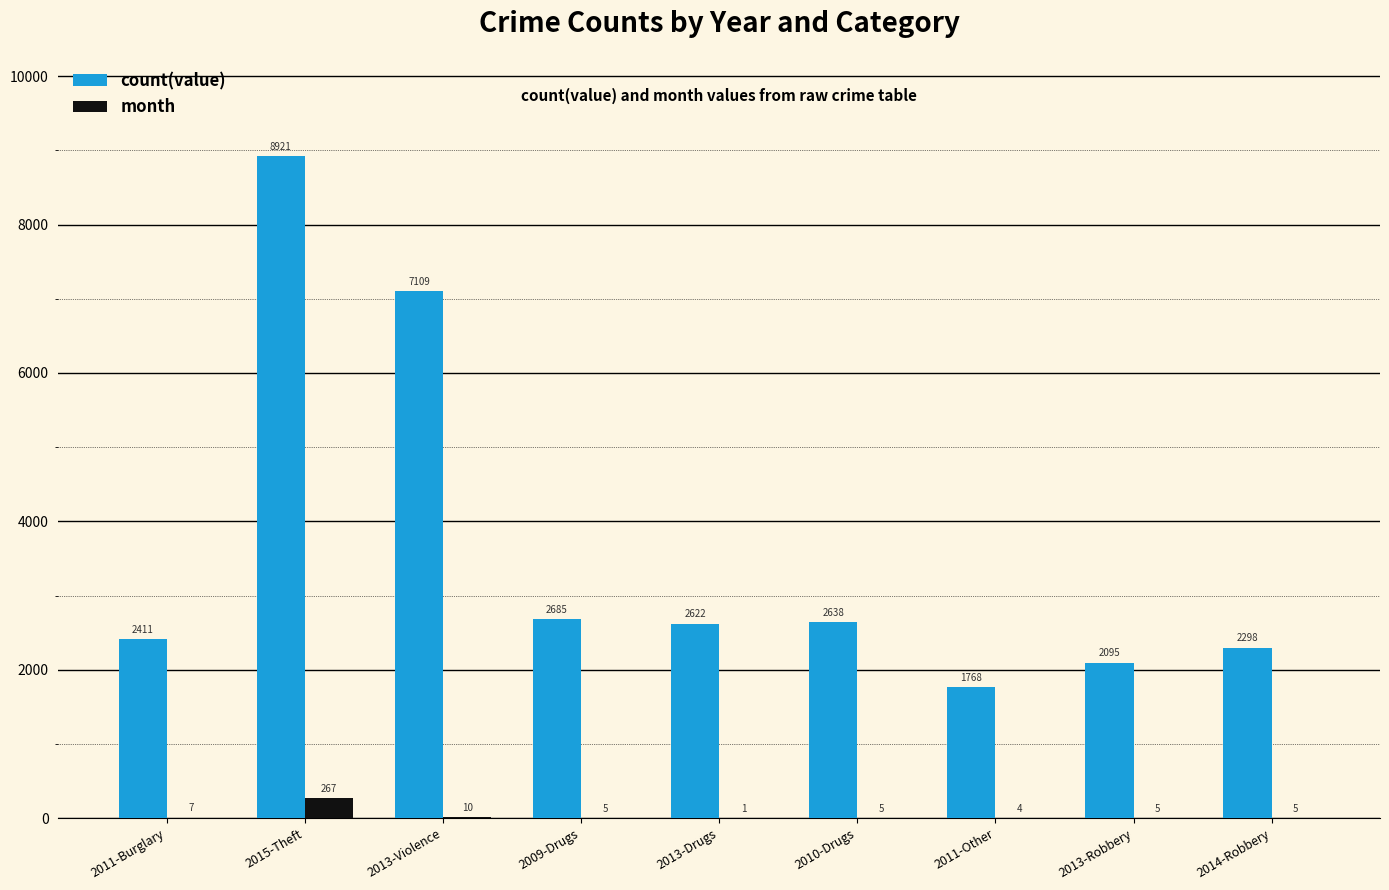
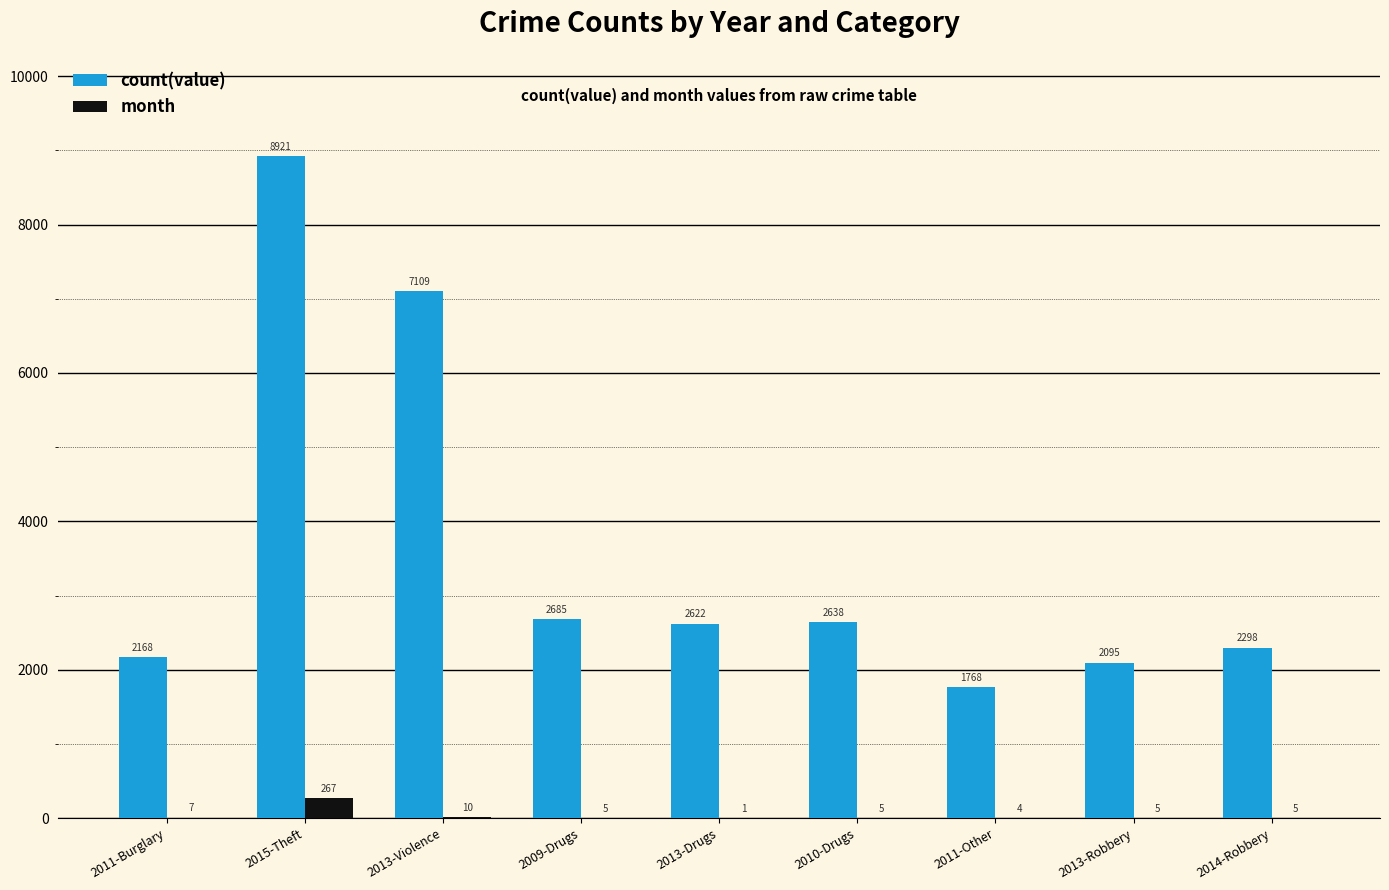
count(value), 2011-Burglary: 2411 -> 2168
